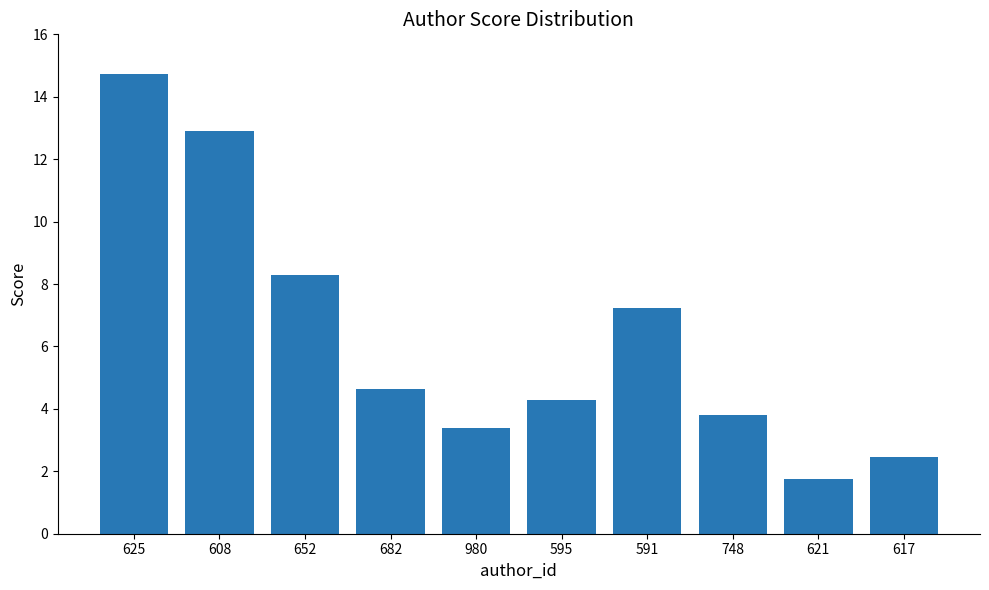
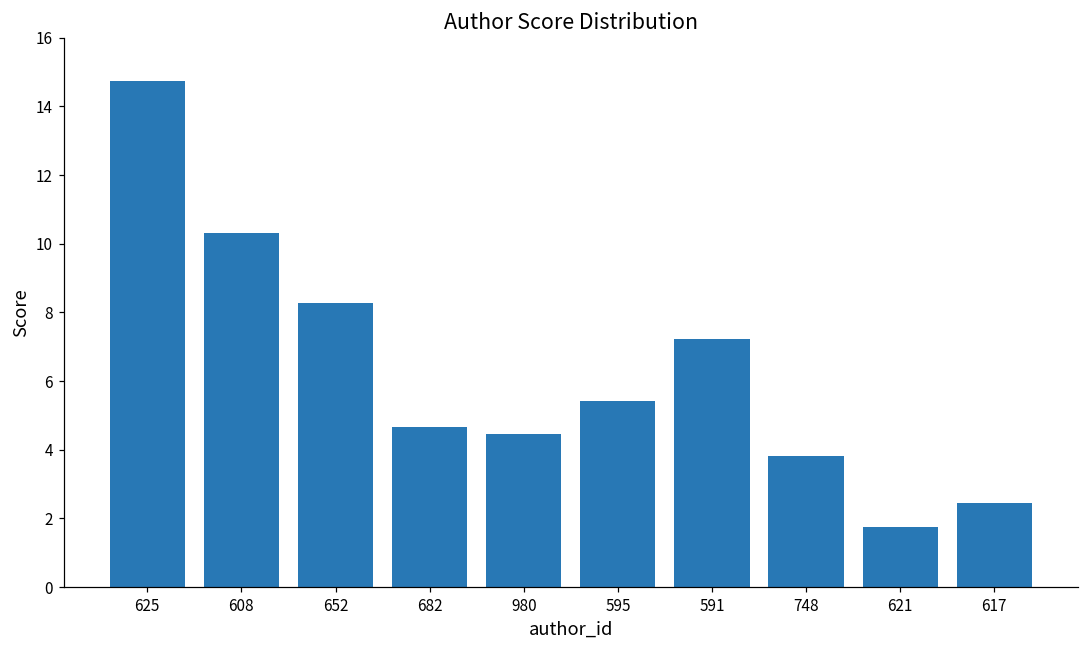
608: 12.9 -> 10.3
980: 3.4 -> 4.5
595: 4.3 -> 5.4
